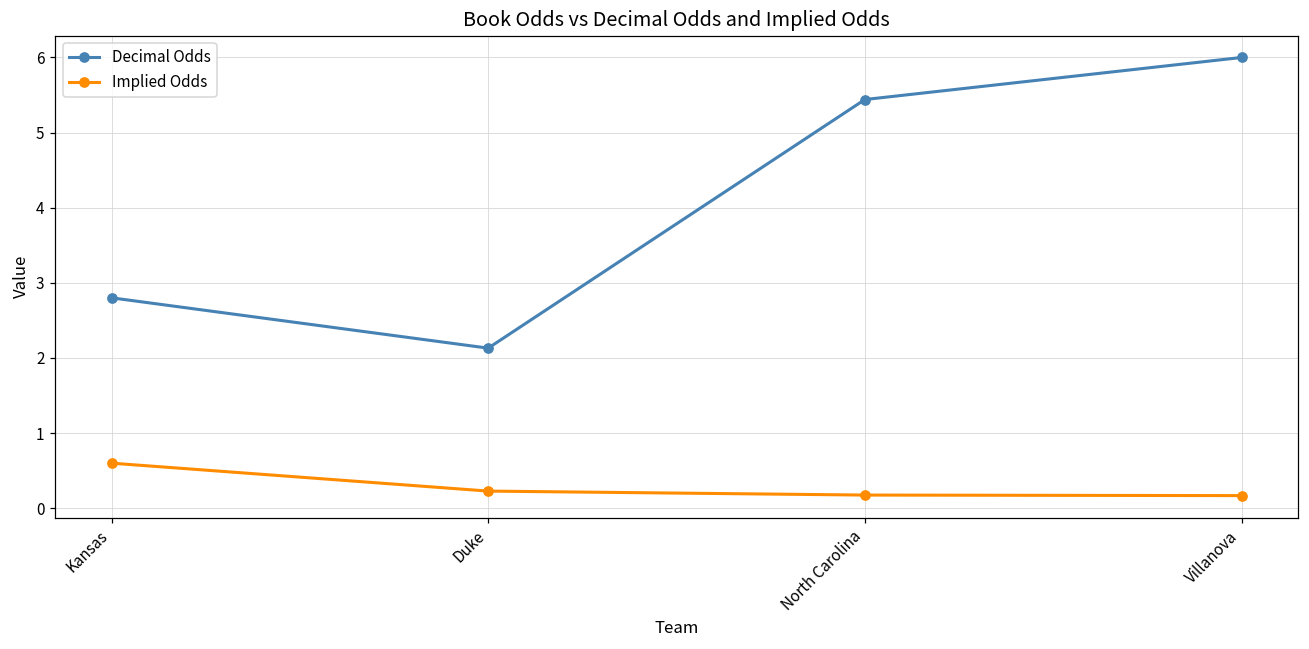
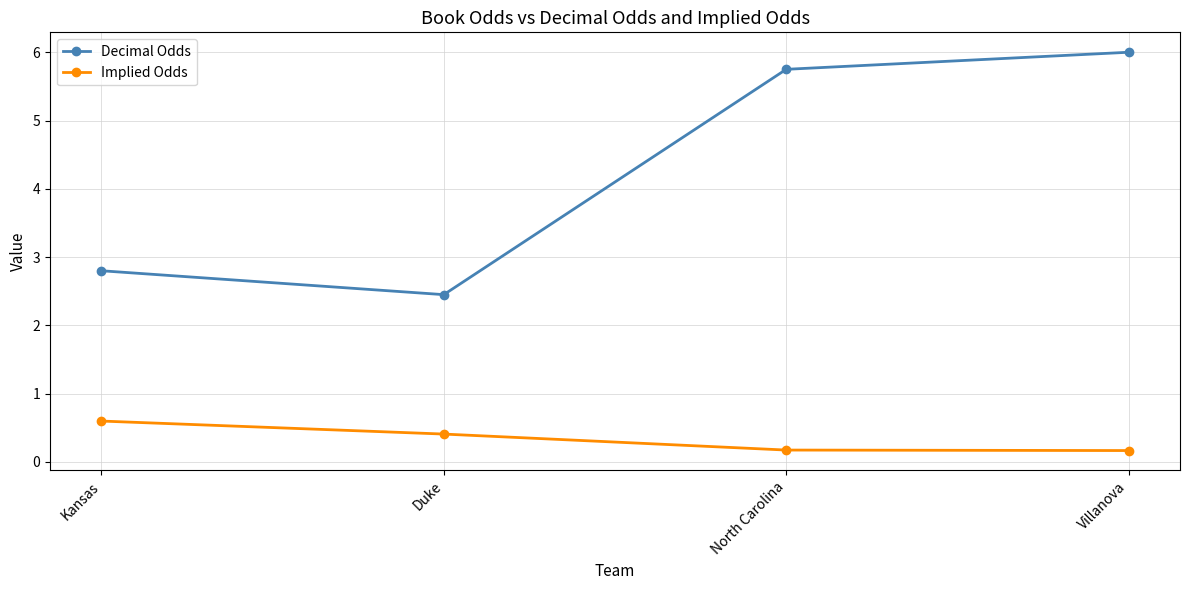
Decimal Odds, Duke: 2.1 -> 2.5
Implied Odds, Duke: 0.2 -> 0.4
Decimal Odds, North Carolina: 5.4 -> 5.8
